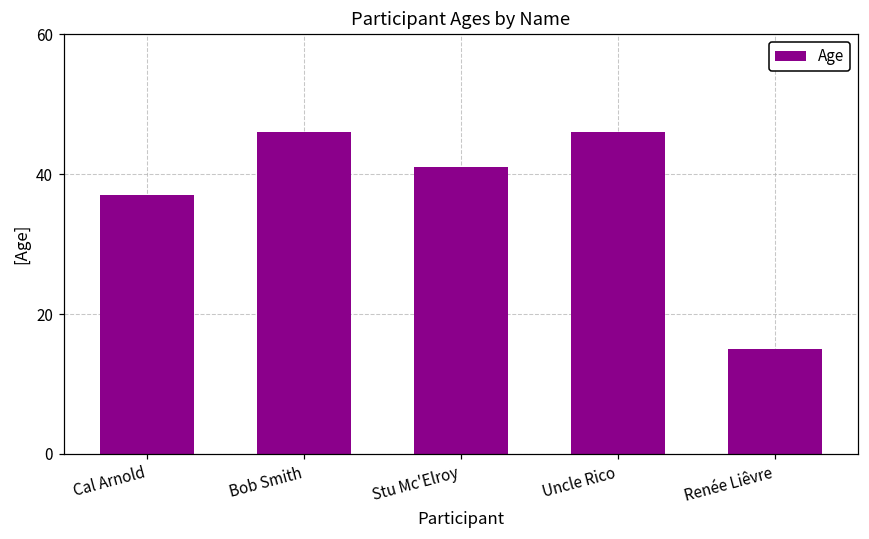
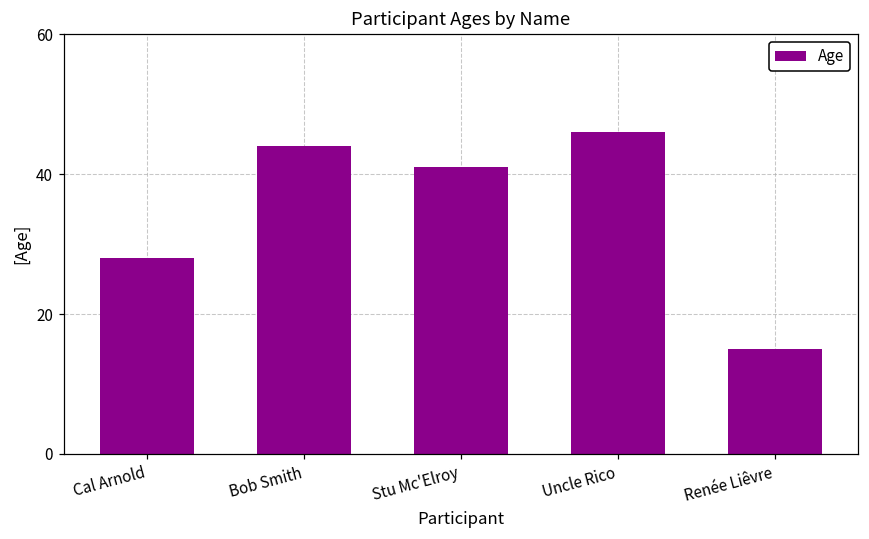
Cal Arnold: 37 -> 28
Bob Smith: 46 -> 44
